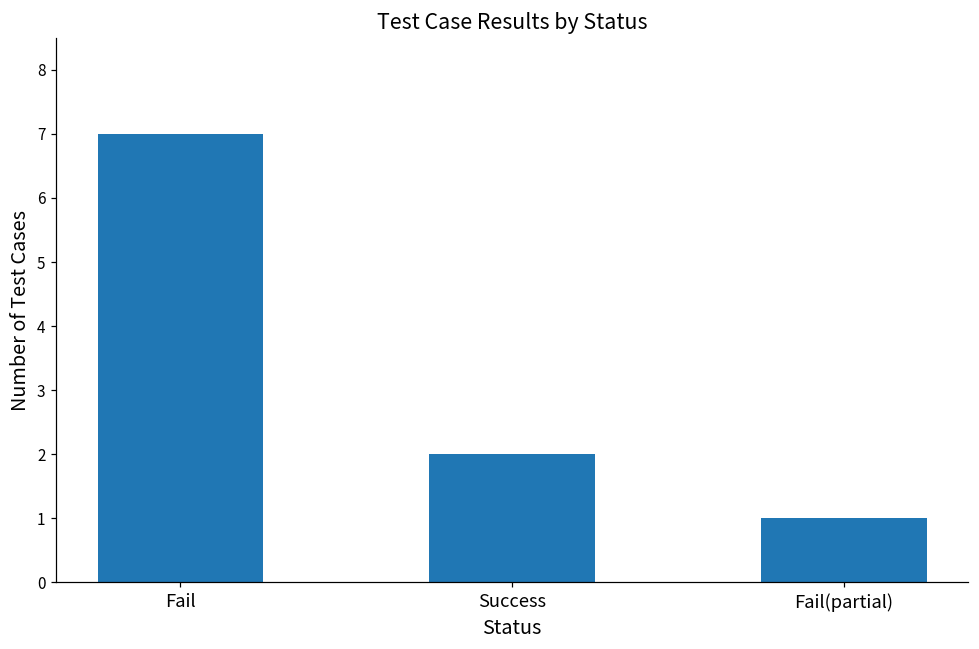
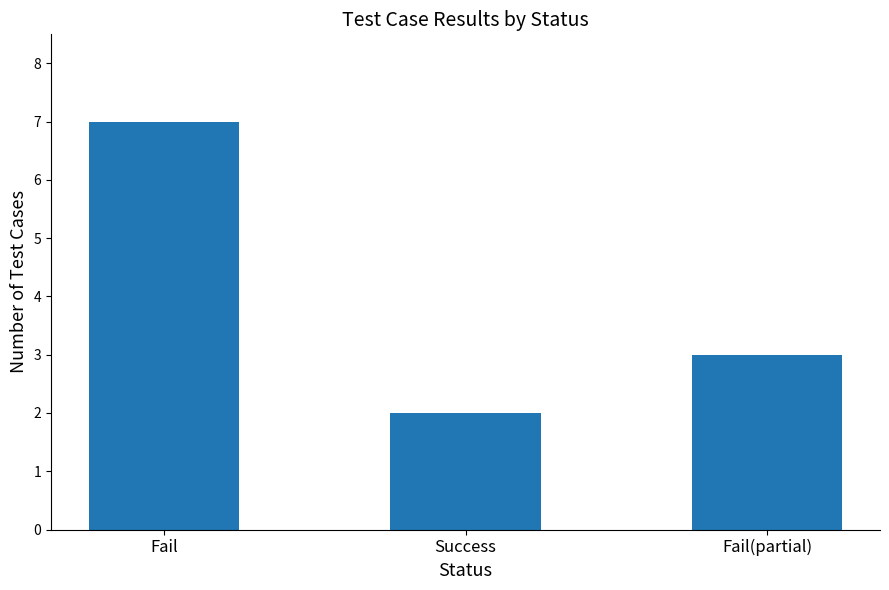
Fail(partial): 1 -> 3
